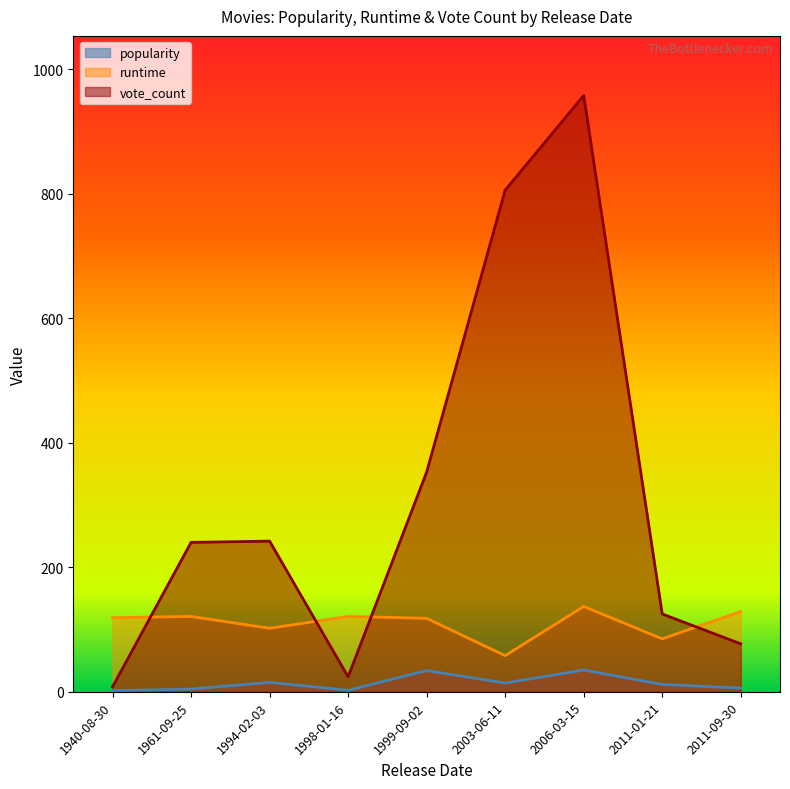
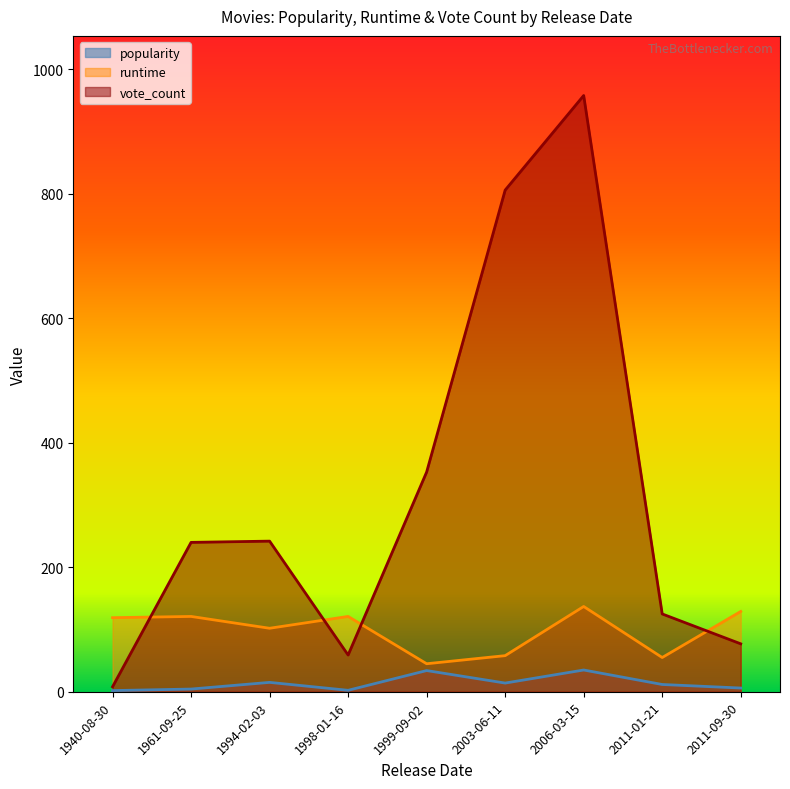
vote_count, 1998-01-16: 20 -> 60
runtime, 1999-09-02: 120 -> 50
runtime, 2011-01-21: 90 -> 60
